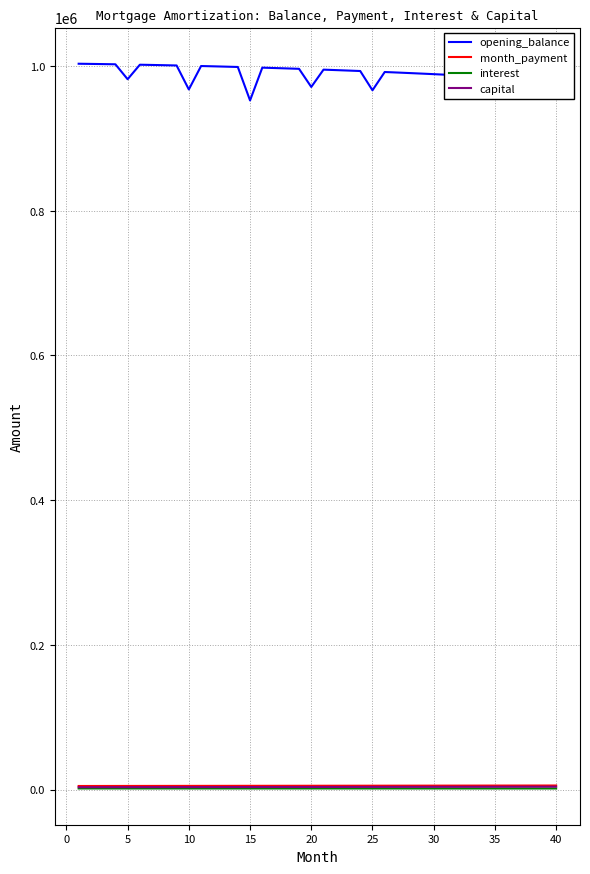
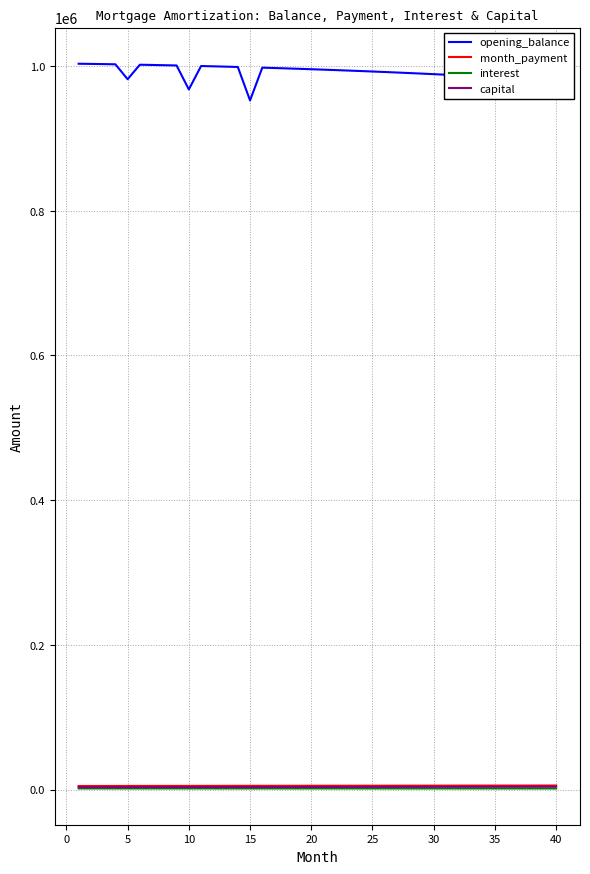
opening_balance, 20: 970000 -> 1000000
opening_balance, 25: 970000 -> 990000
